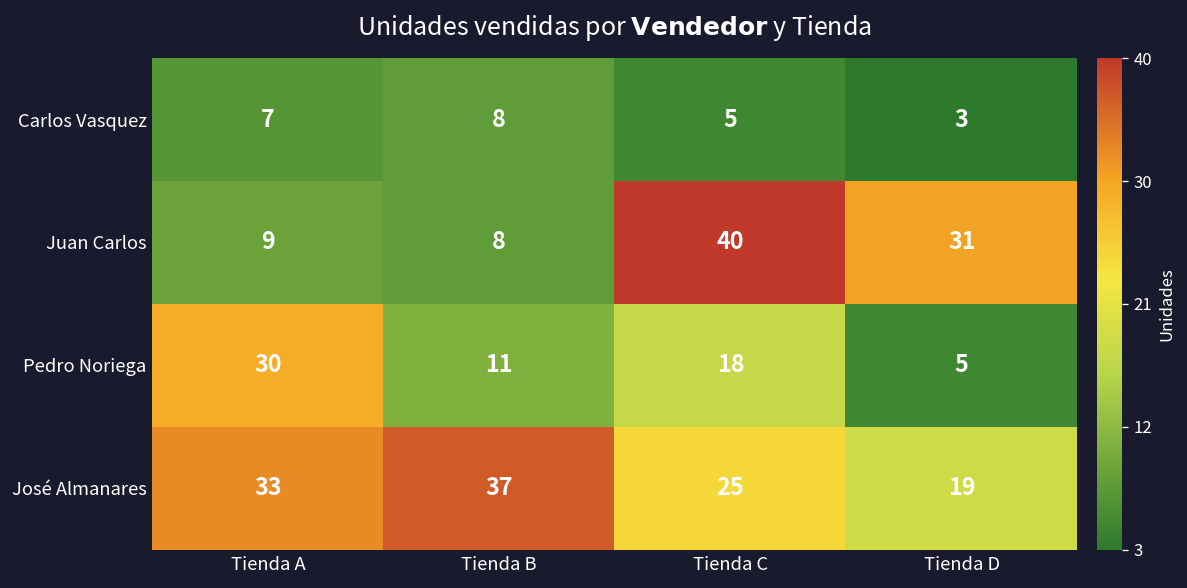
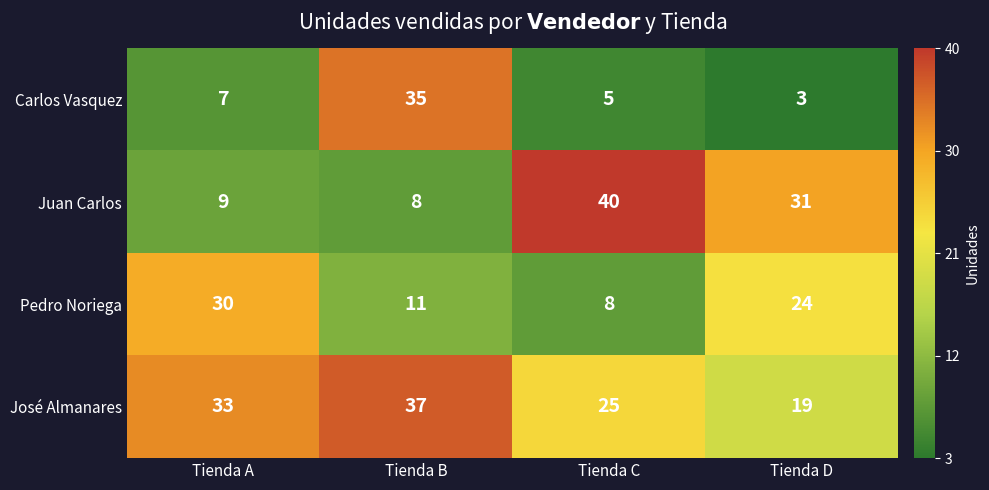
Carlos Vasquez, Tienda B: 8 -> 35
Pedro Noriega, Tienda C: 18 -> 8
Pedro Noriega, Tienda D: 5 -> 24
